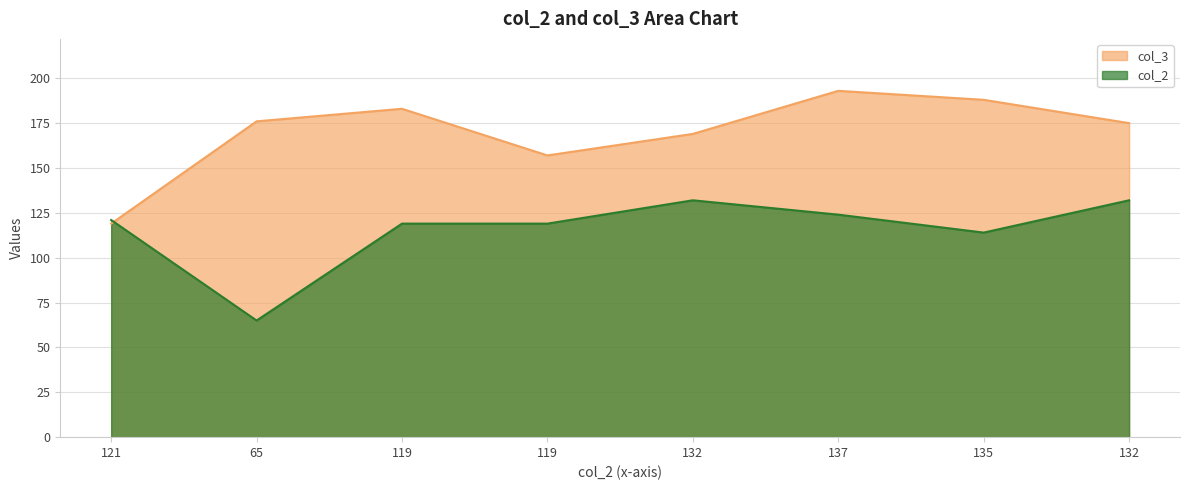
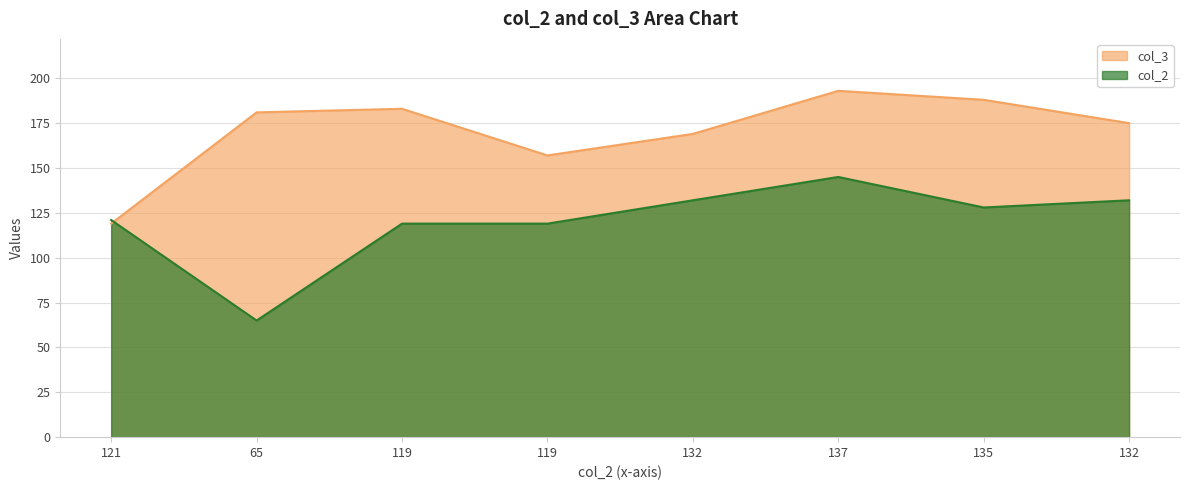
col_3, 65: 176 -> 181
col_2, 137: 124 -> 145
col_2, 135: 114 -> 128
